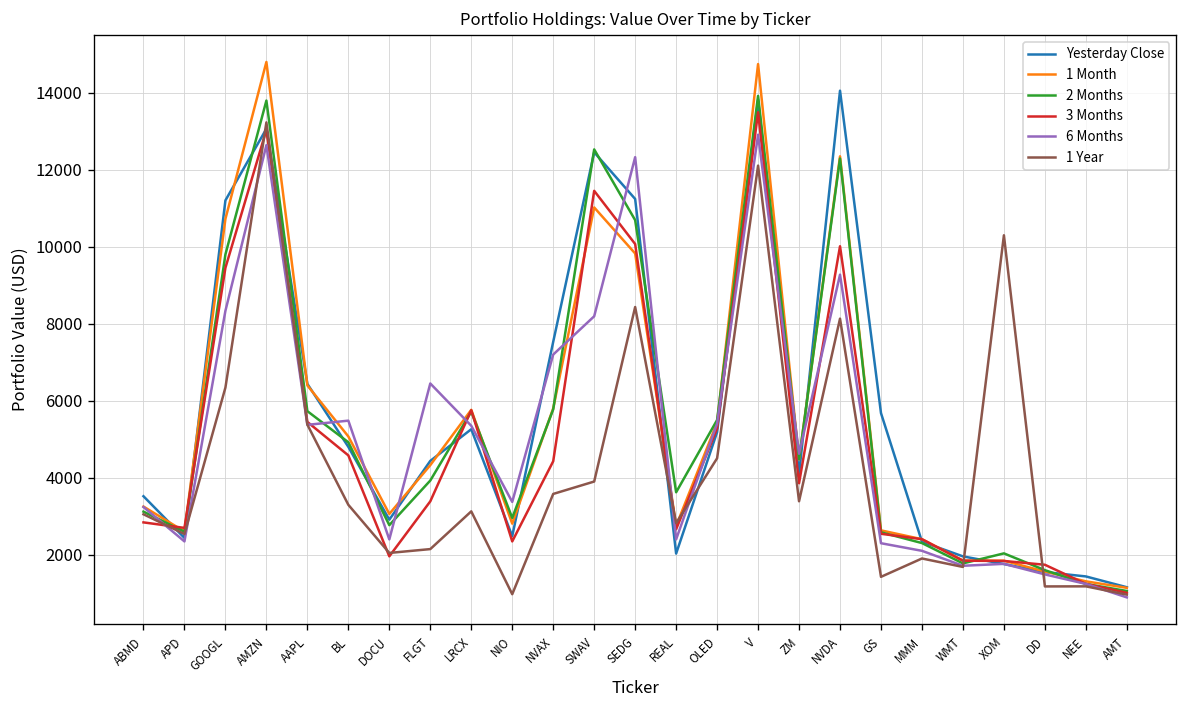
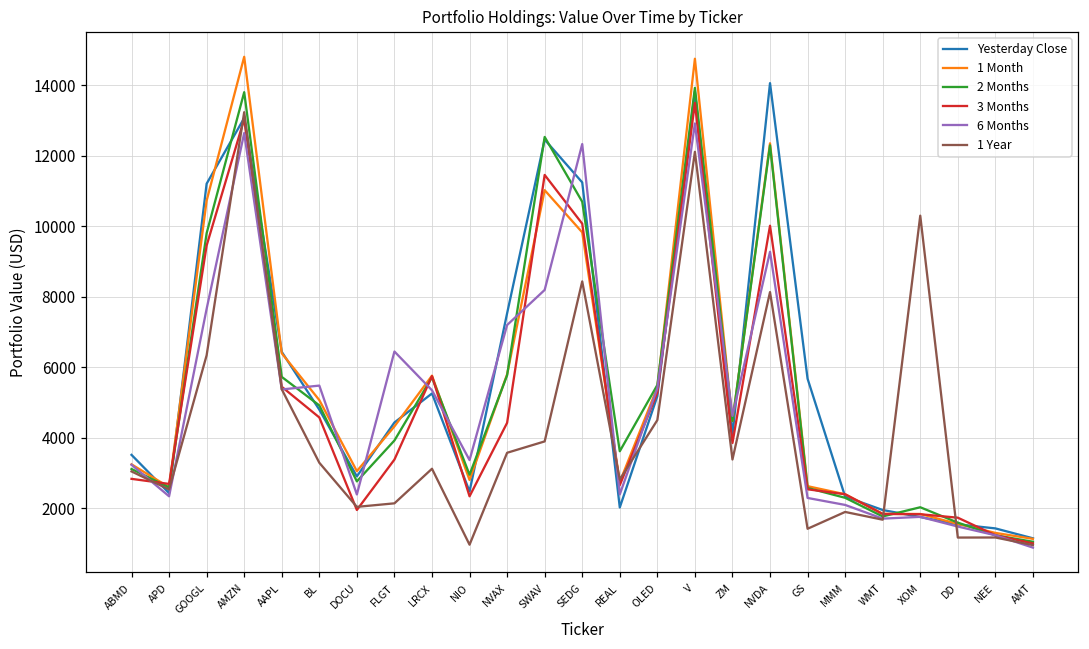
6 Months, GOOGL: 8300 -> 7700
